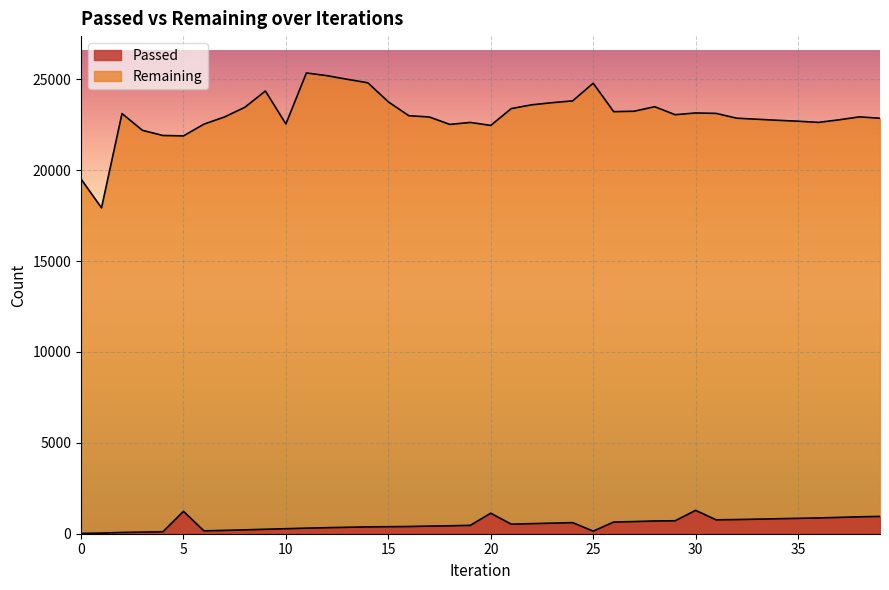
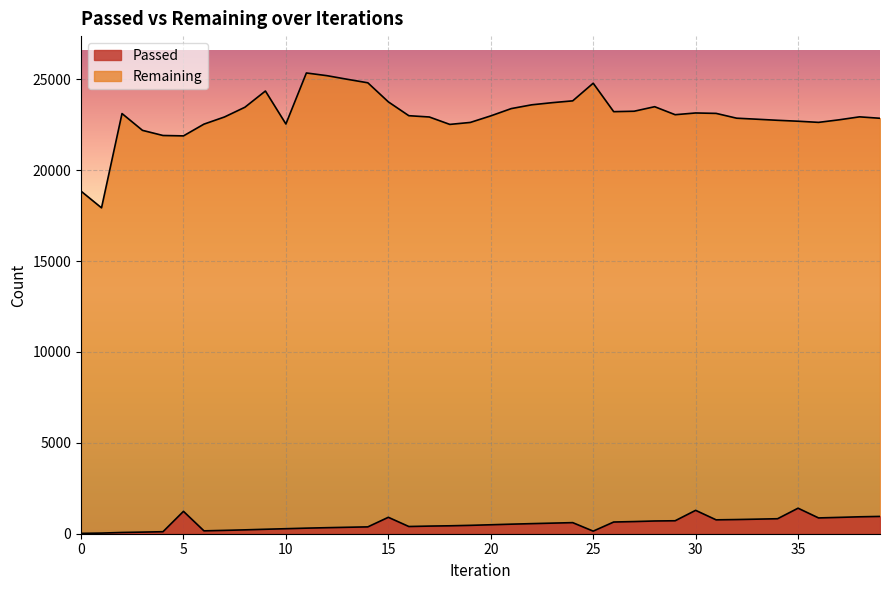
Remaining, 0: 19500 -> 18900
Passed, 15: 400 -> 900
Passed, 20: 1100 -> 500
Remaining, 20: 22500 -> 23000
Passed, 35: 800 -> 1400
